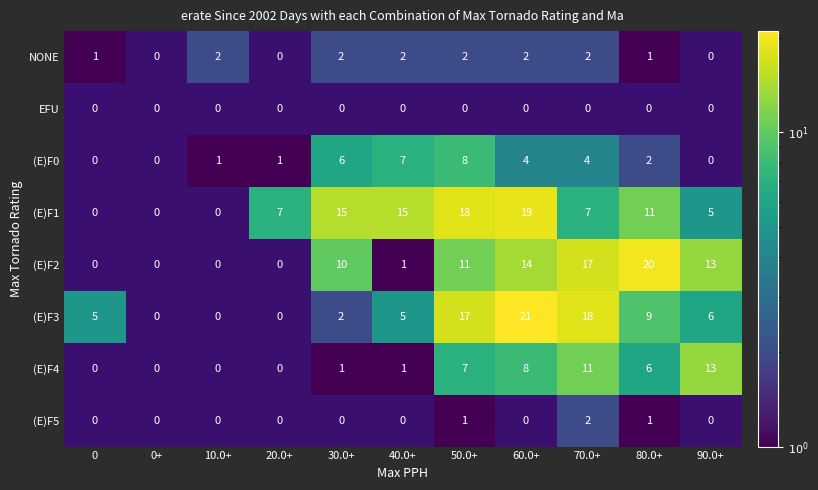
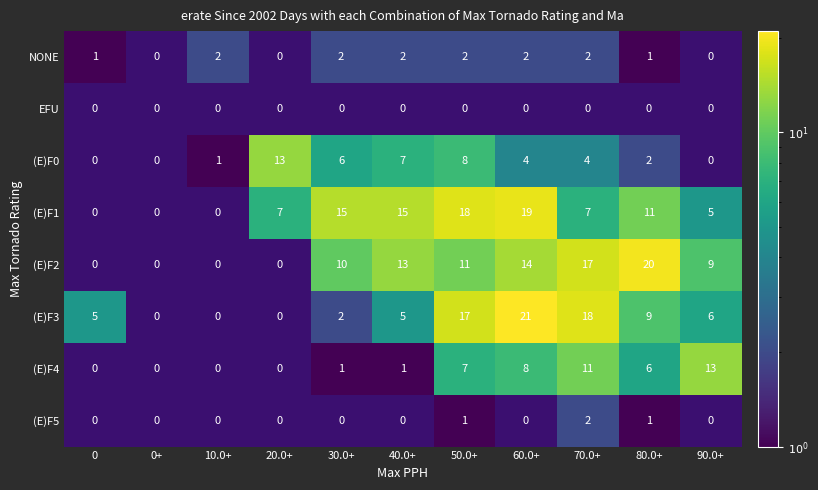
(E)F0, 20.0+: 1 -> 13
(E)F2, 40.0+: 1 -> 13
(E)F2, 90.0+: 13 -> 9
